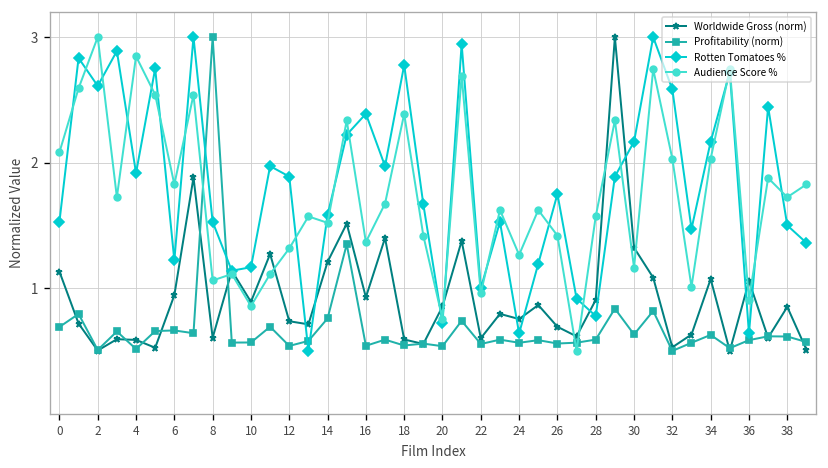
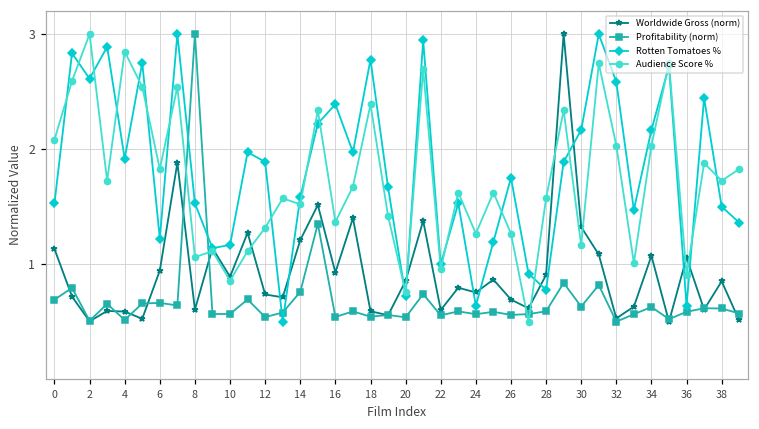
Audience Score %, 26: 1.42 -> 1.27
